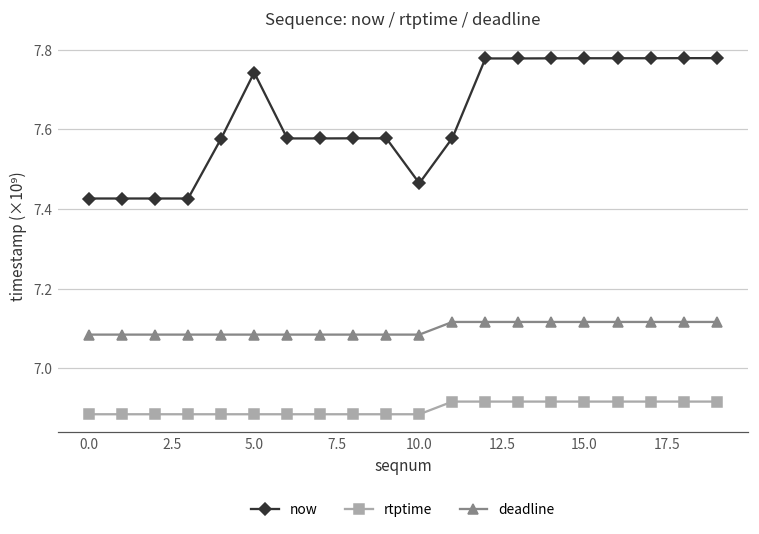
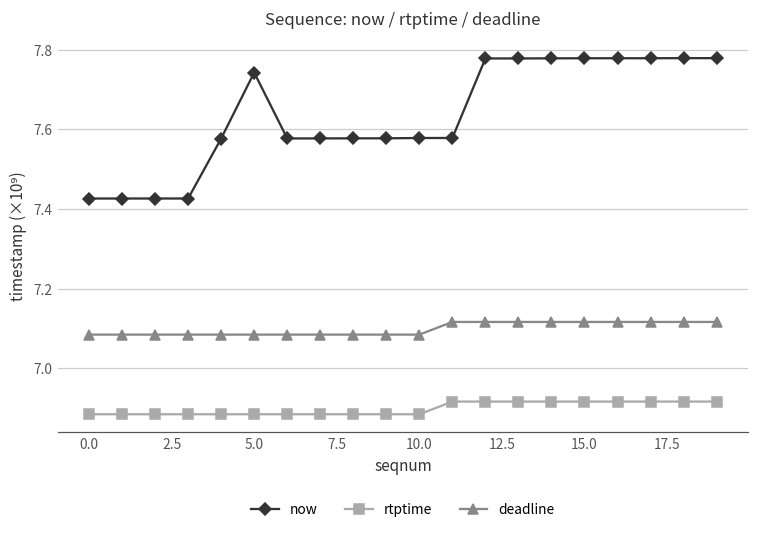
now, 10.0: 7.46 -> 7.58
